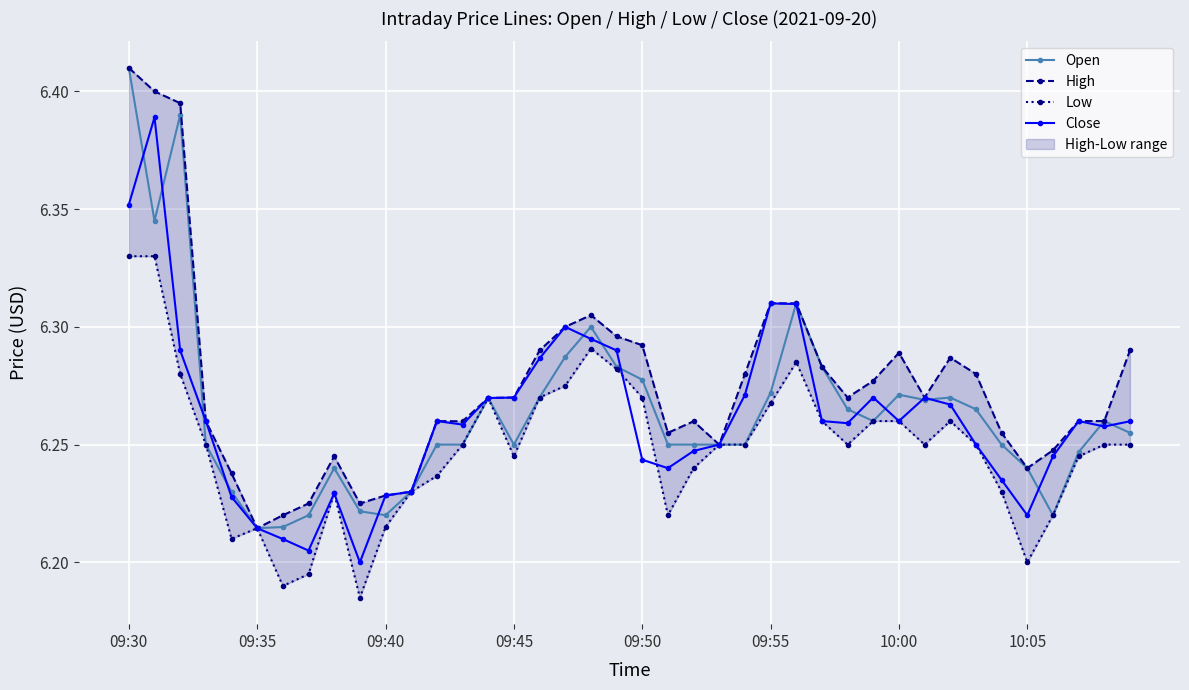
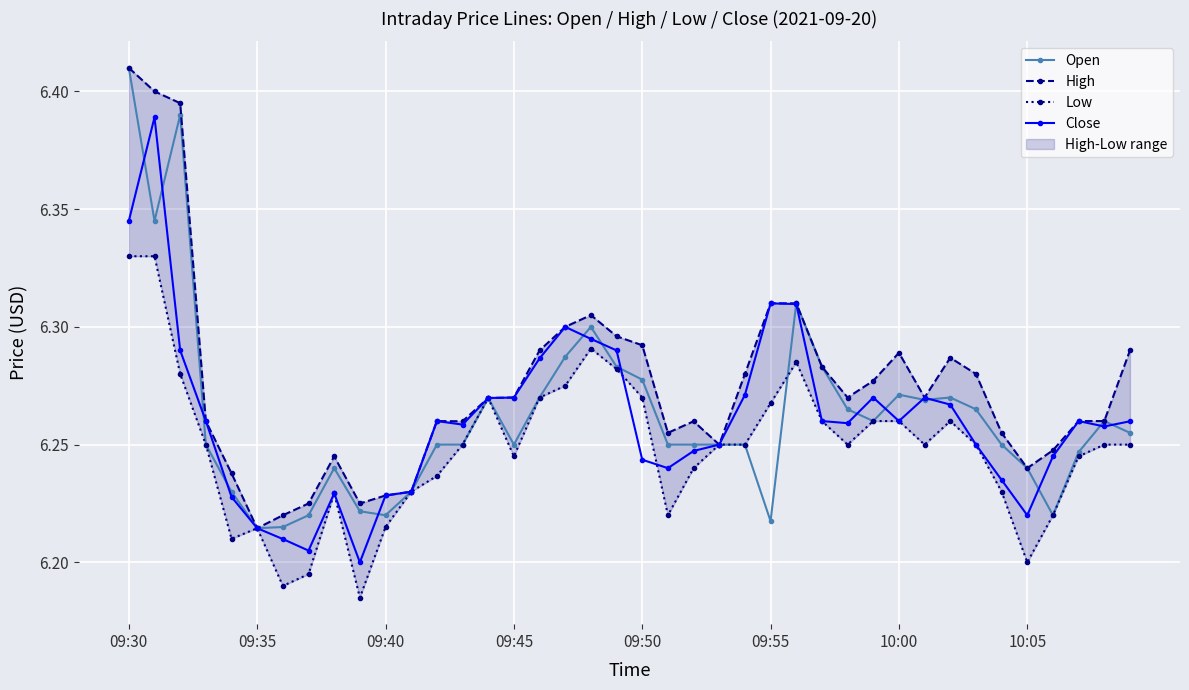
Close, 09:30: 6.352 -> 6.345
Open, 09:55: 6.272 -> 6.217
